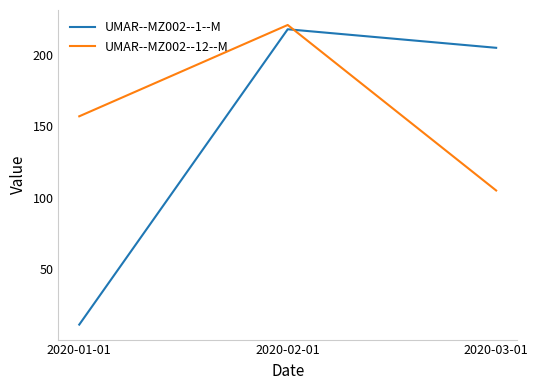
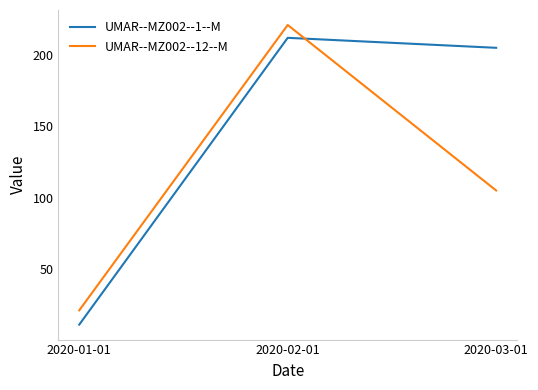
UMAR--MZ002--12--M, 2020-01-01: 157 -> 21
UMAR--MZ002--1--M, 2020-02-01: 218 -> 212
